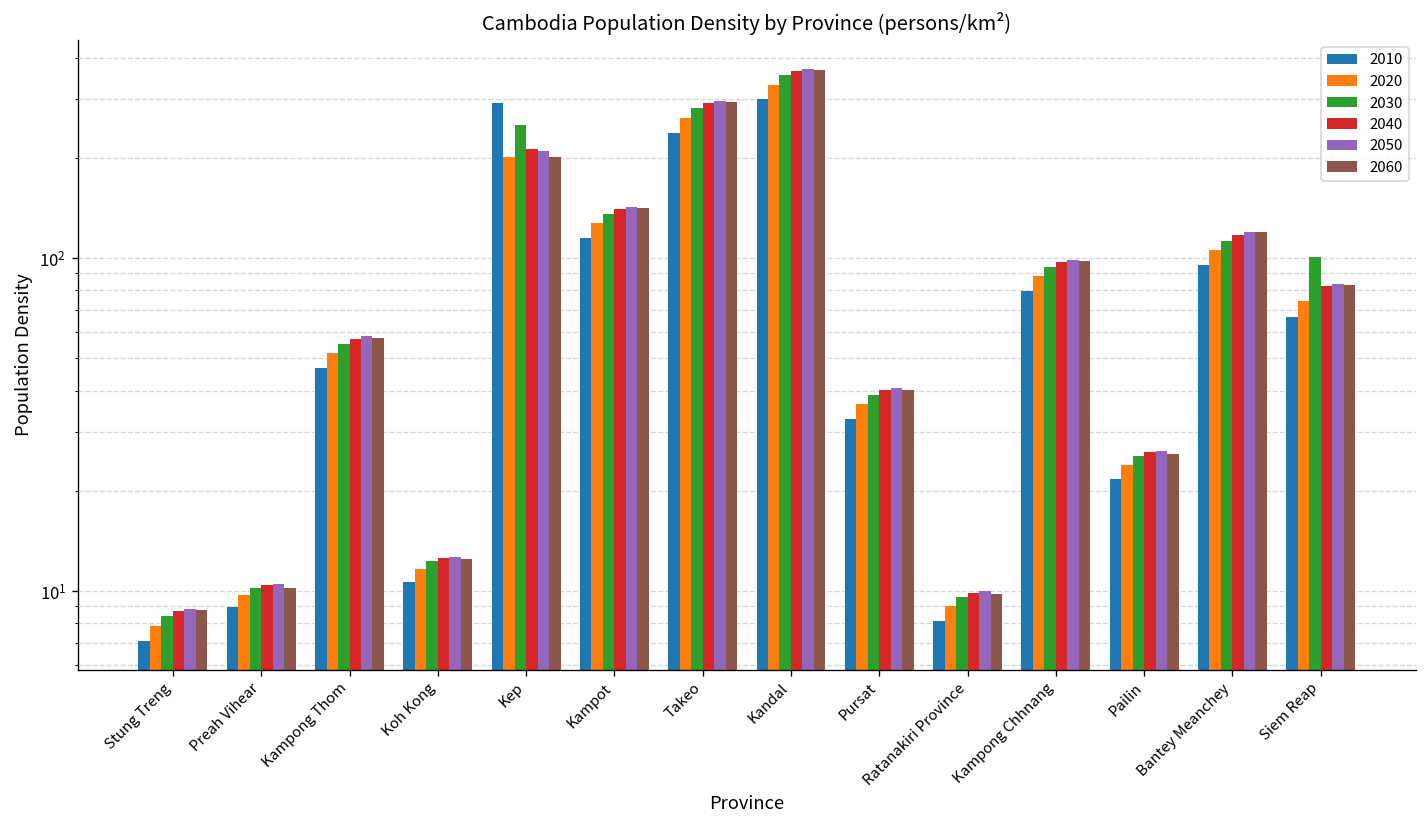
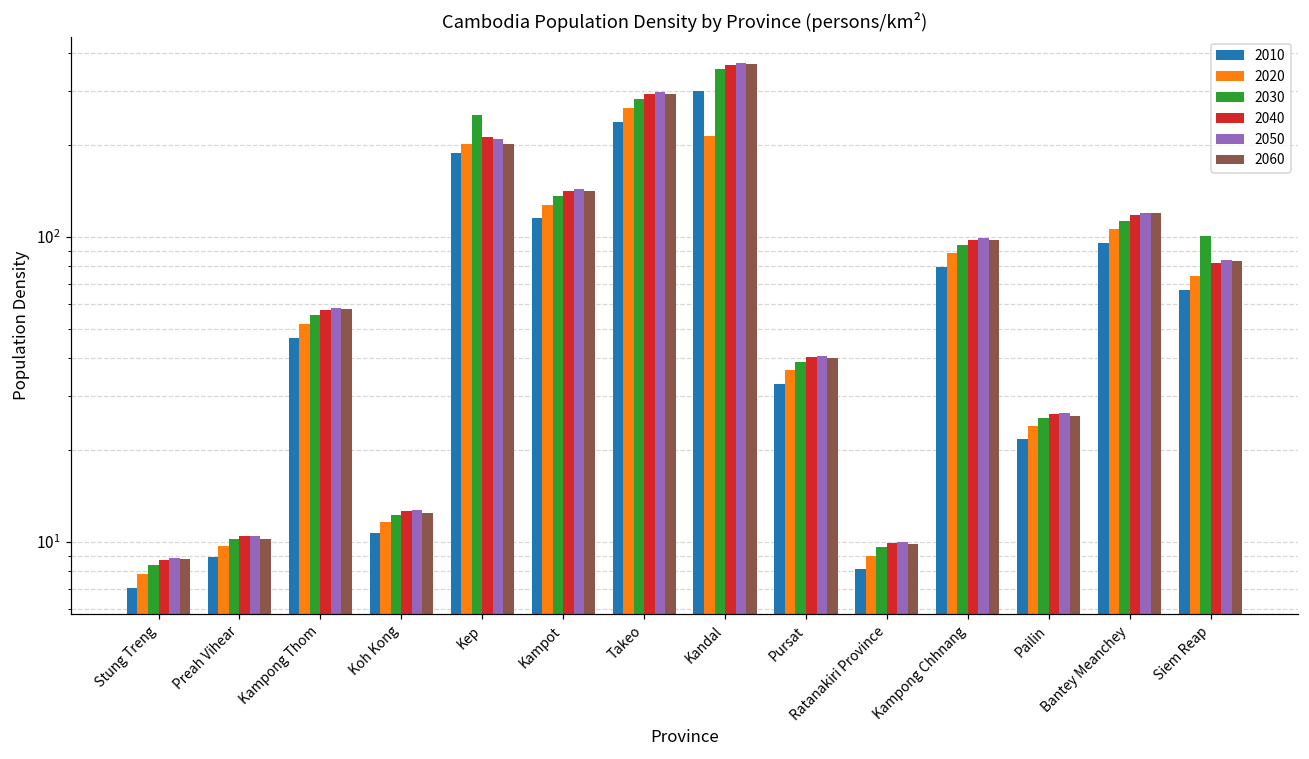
2010, Kep: 290 -> 190
2020, Kandal: 330 -> 210
